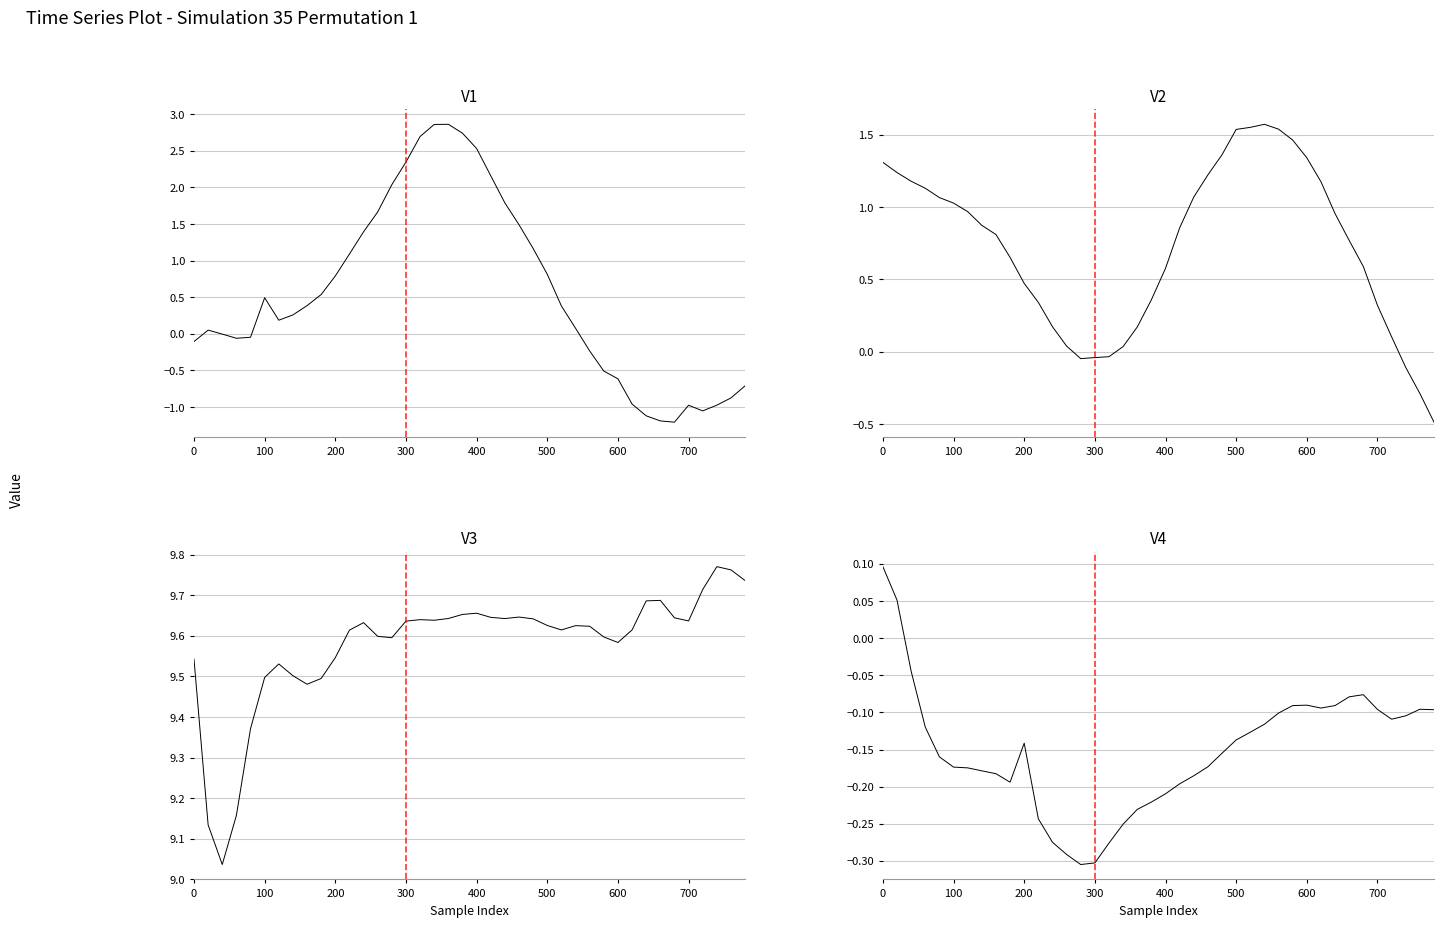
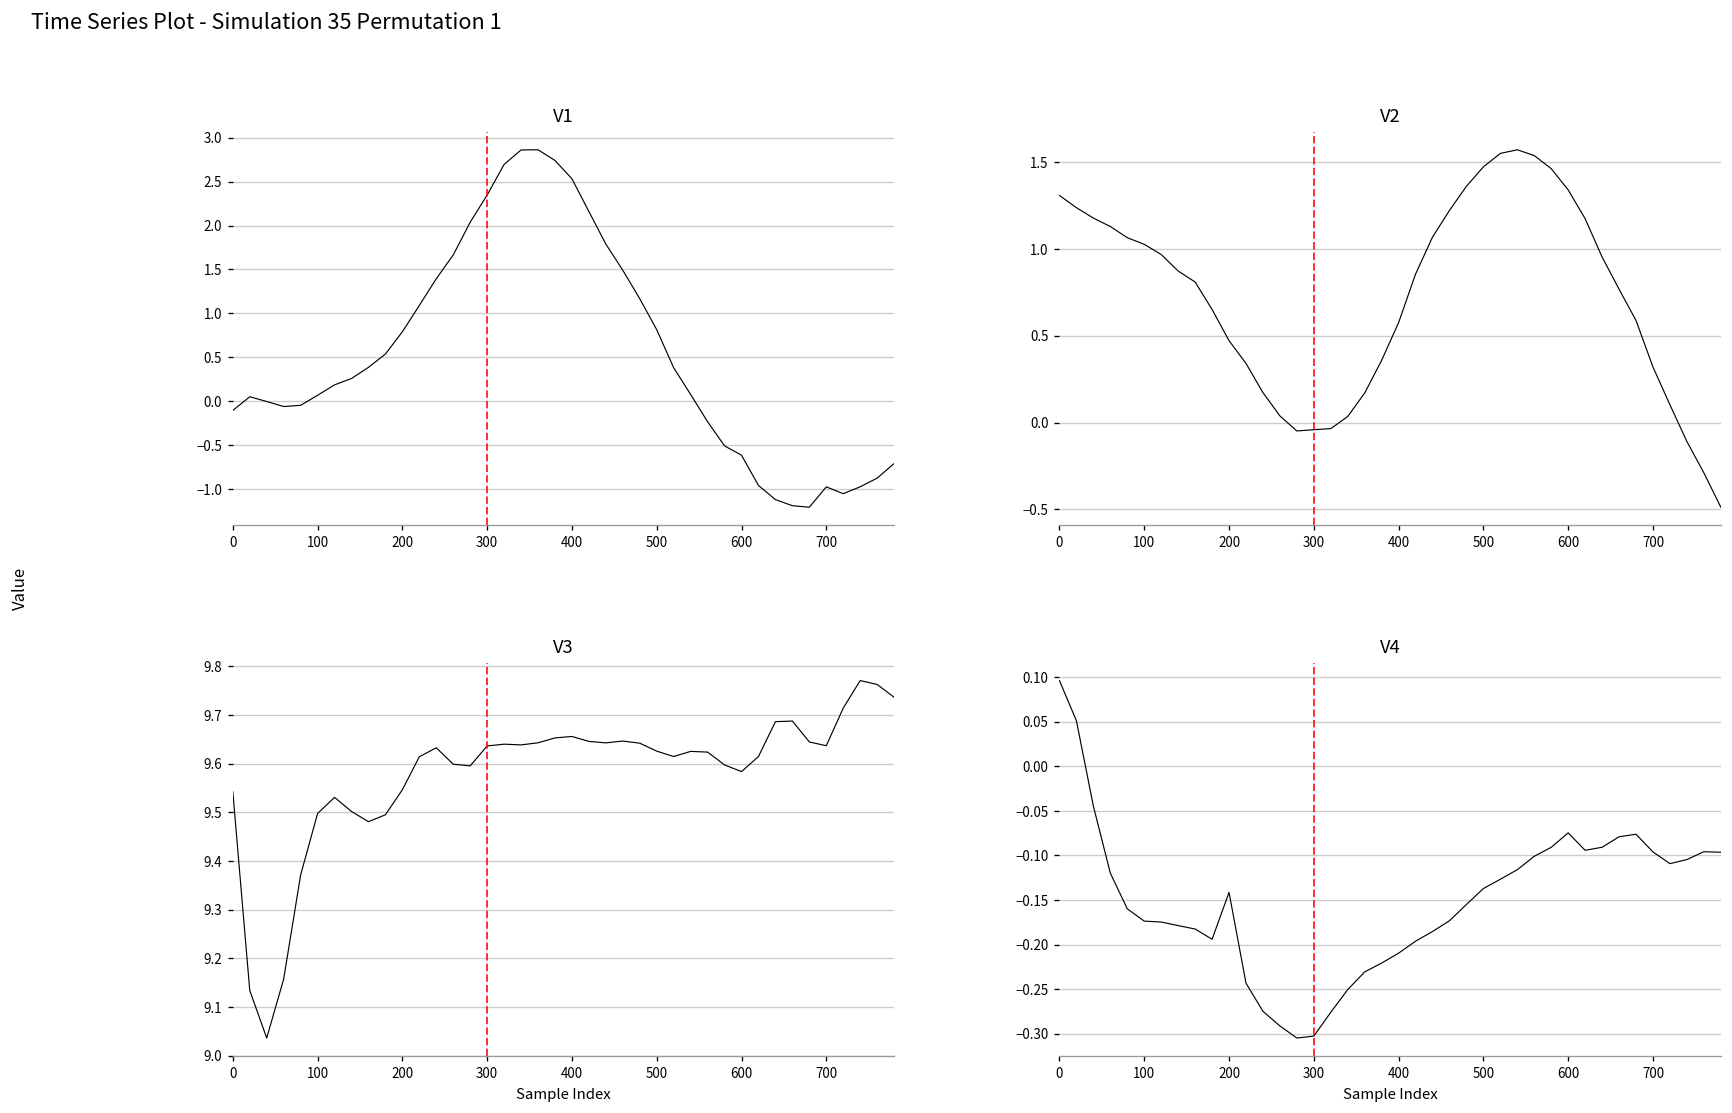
V1, 100: 0.5 -> 0.1
V2, 500: 1.54 -> 1.47
V4, 600: -0.09 -> -0.07
